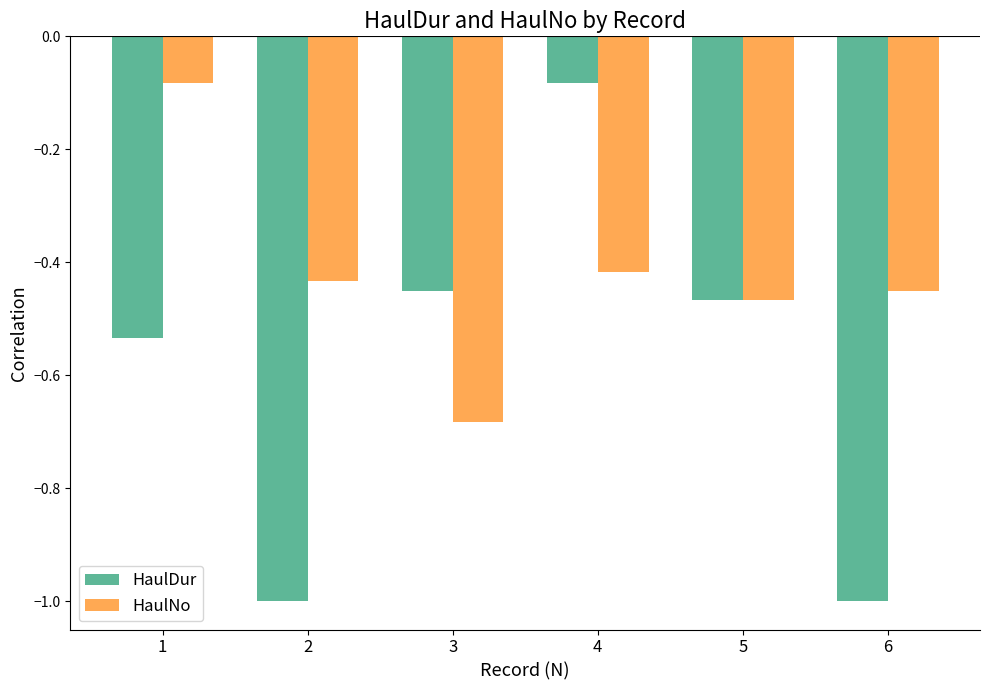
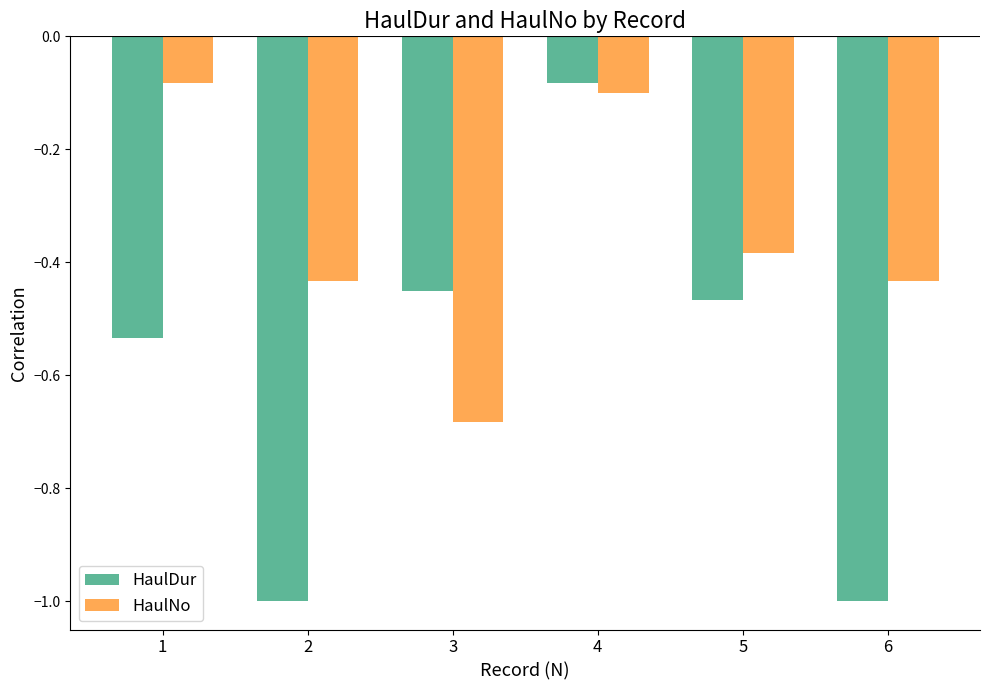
HaulNo, 4: -0.42 -> -0.10
HaulNo, 5: -0.47 -> -0.38
HaulNo, 6: -0.45 -> -0.43
